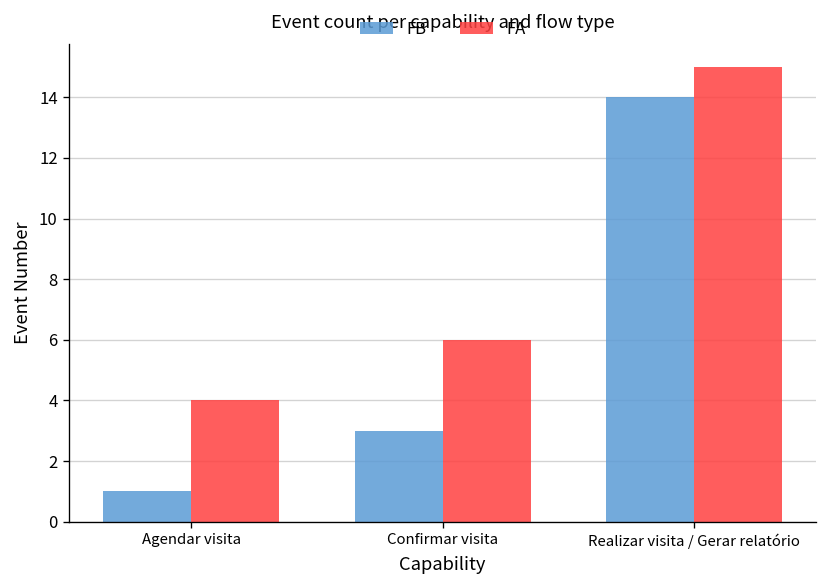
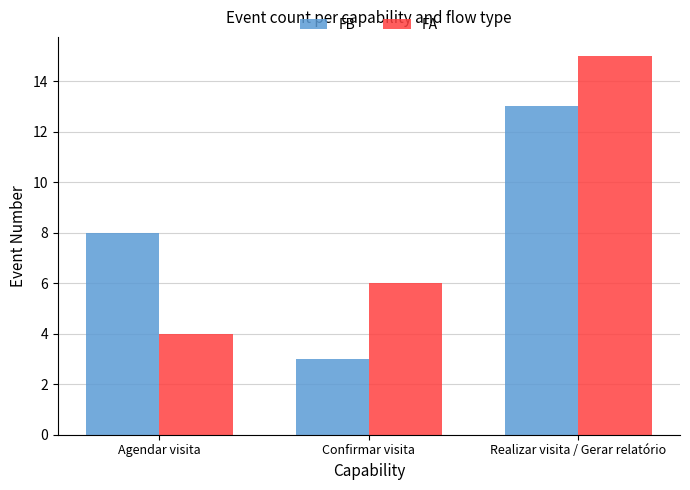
FB, Agendar visita: 1 -> 8
FB, Realizar visita / Gerar relatório: 14 -> 13
